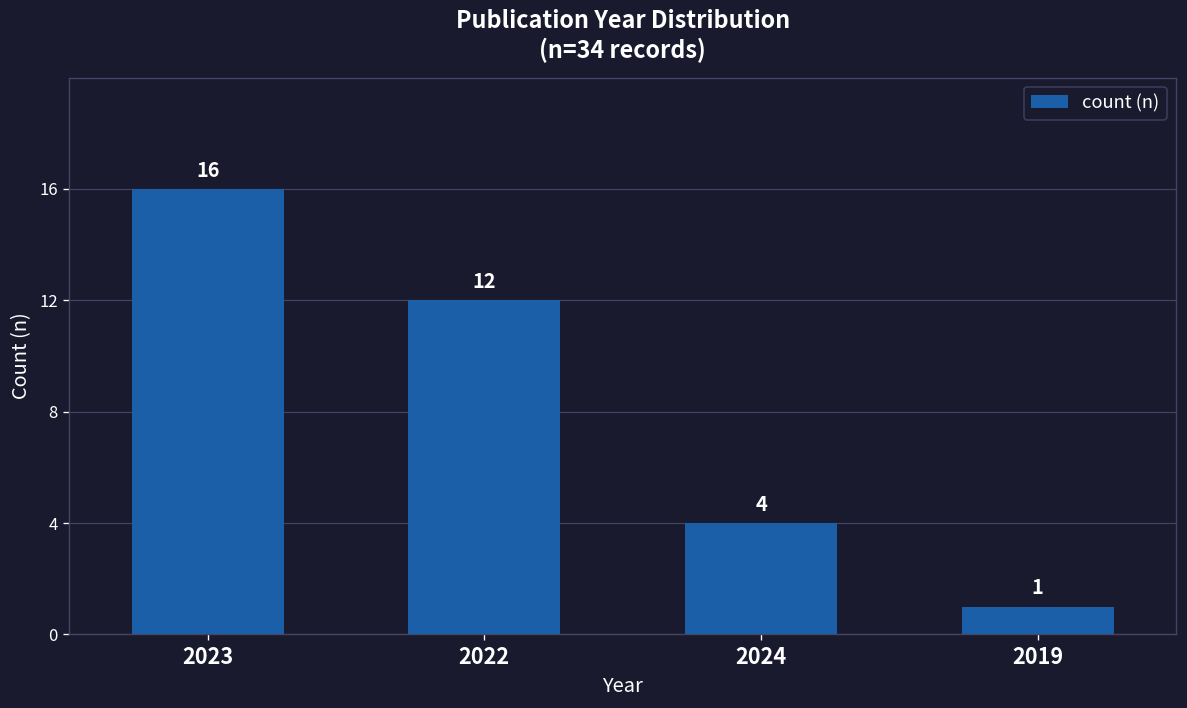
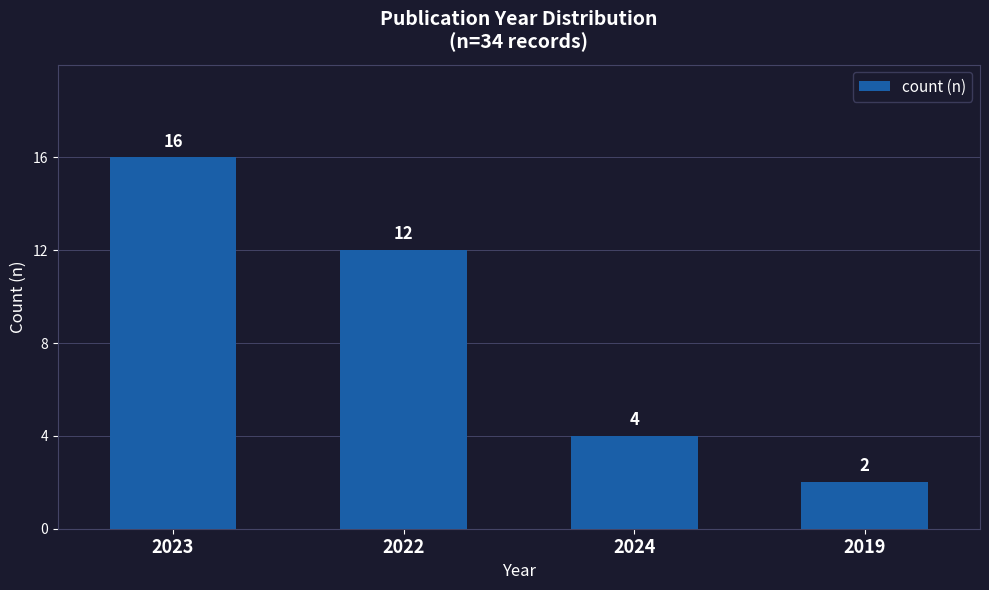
2019: 1 -> 2
